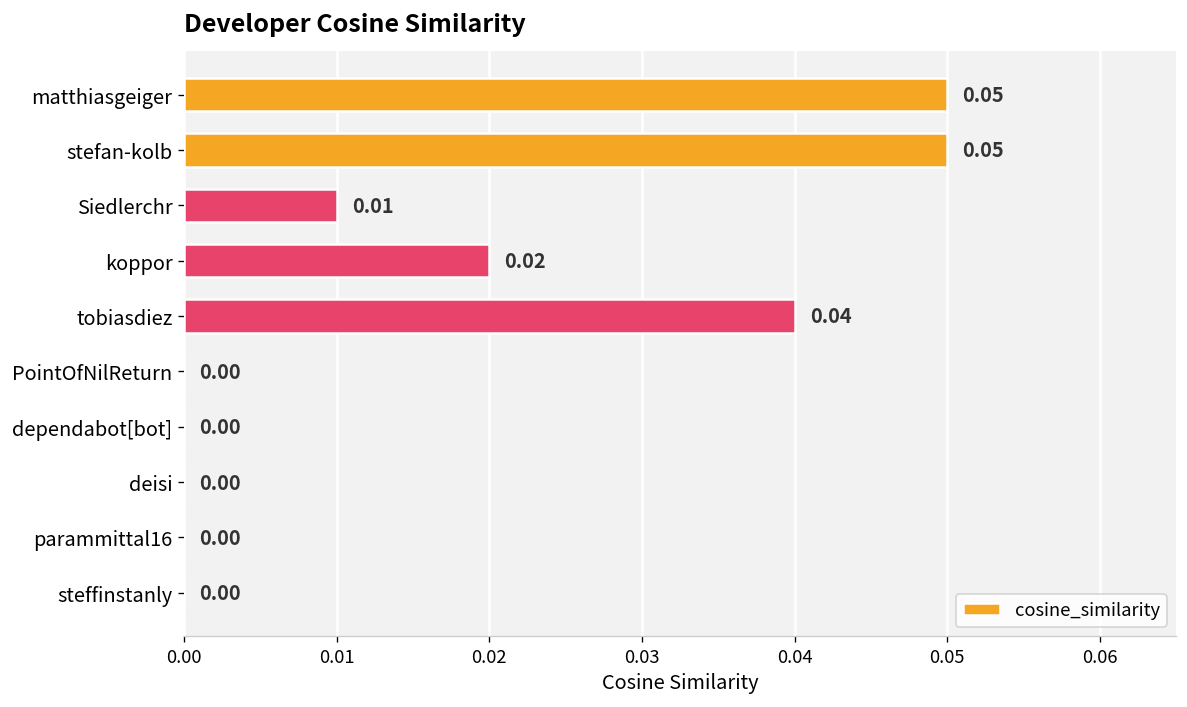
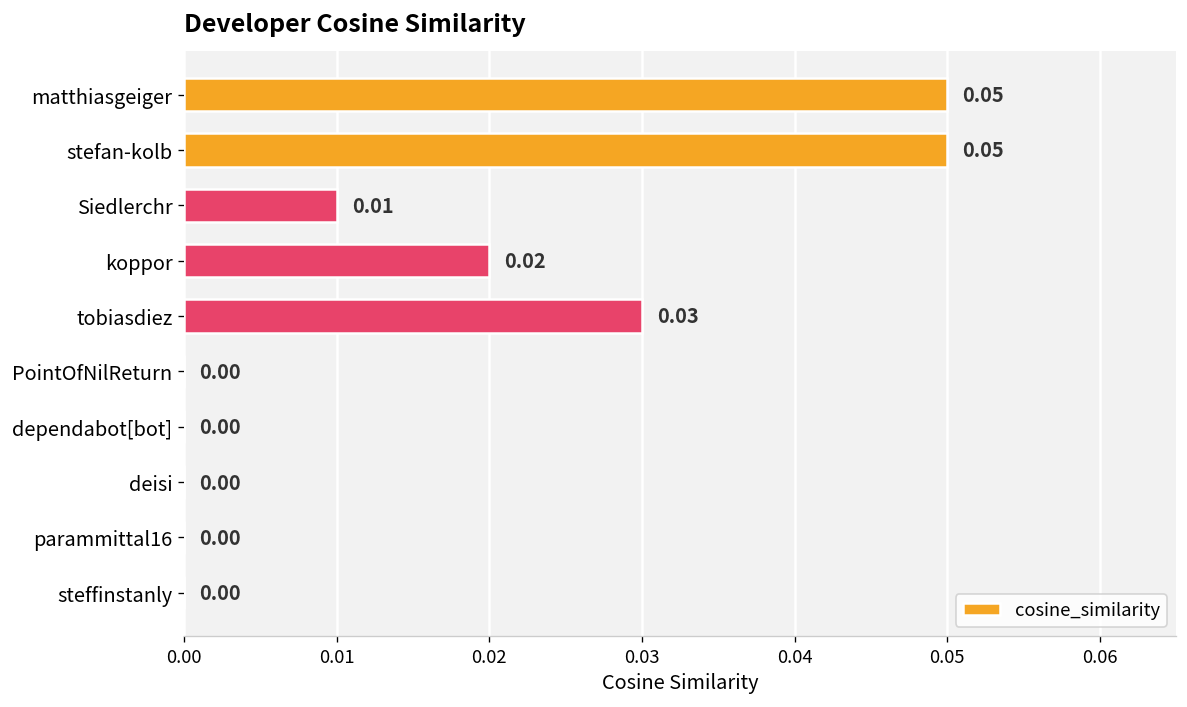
tobiasdiez: 0.04 -> 0.03
